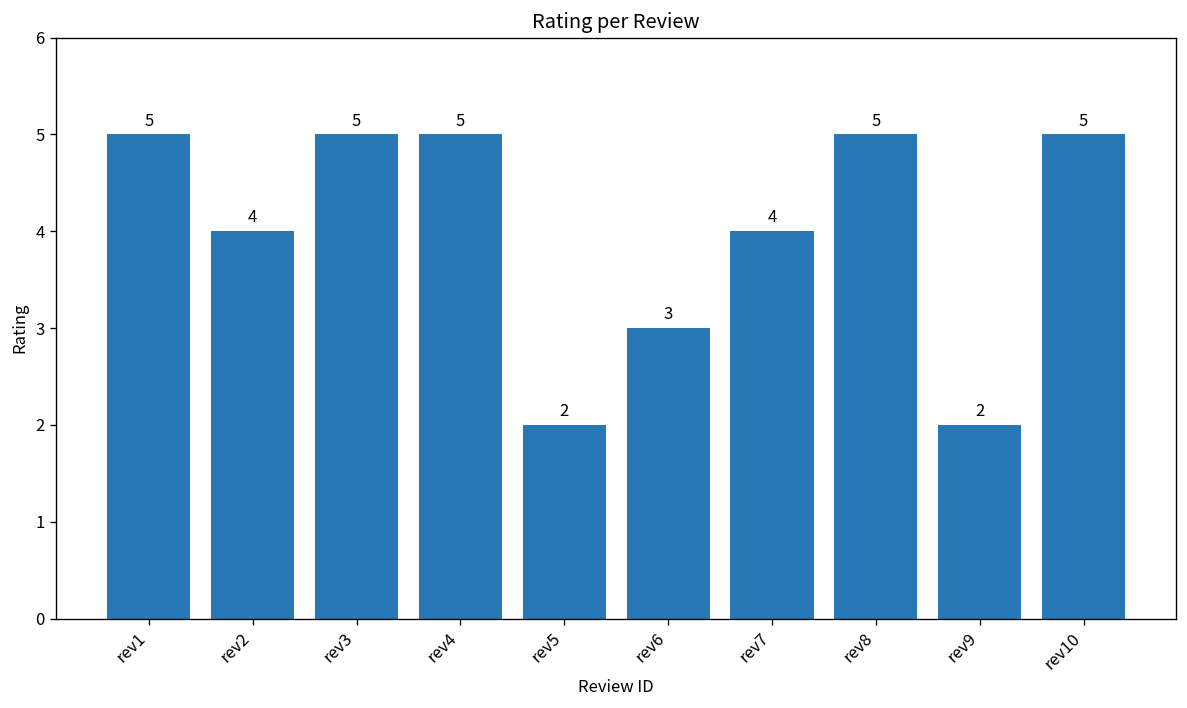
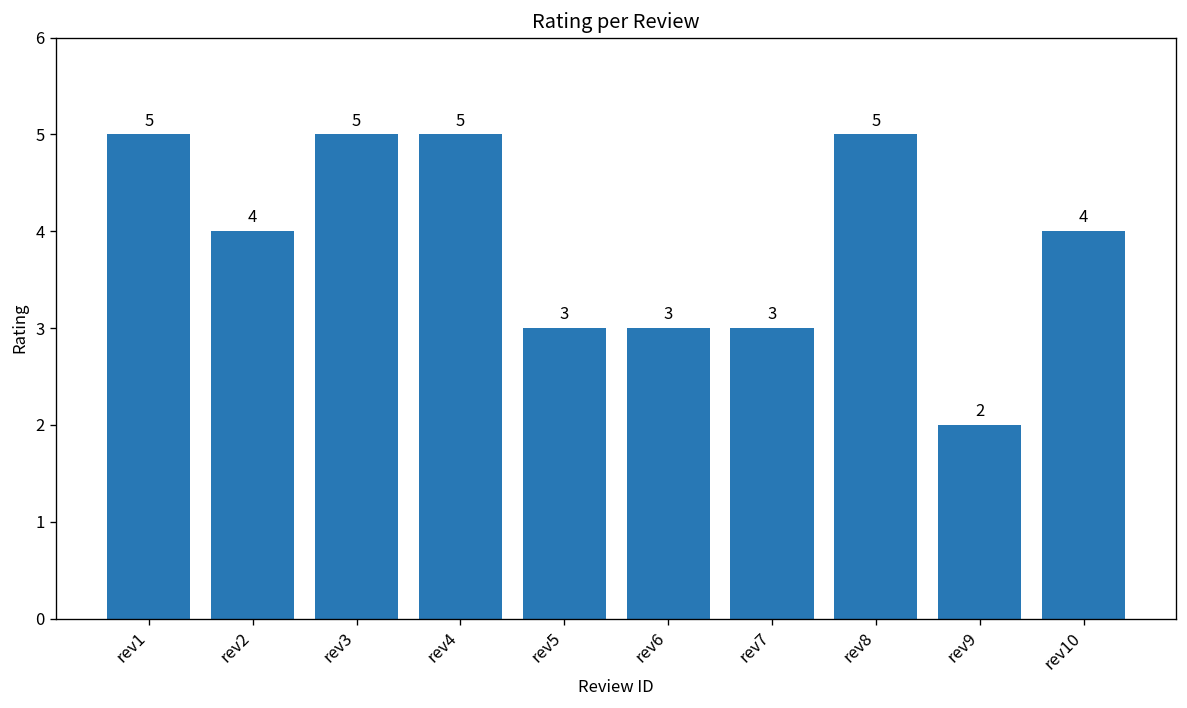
rev5: 2 -> 3
rev7: 4 -> 3
rev10: 5 -> 4
